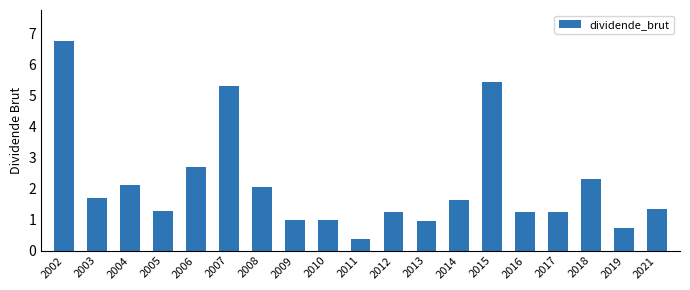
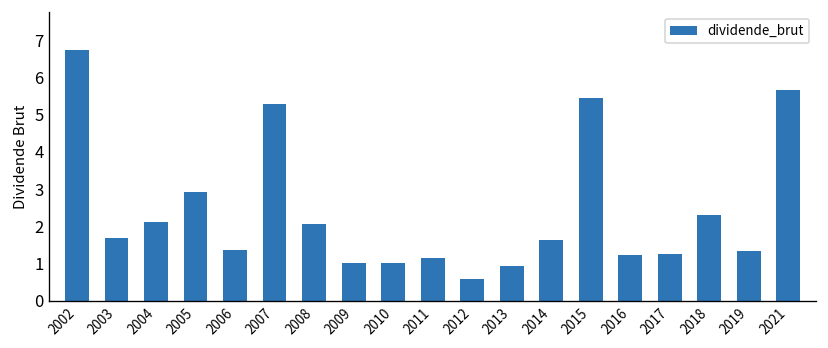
2005: 1.3 -> 2.9
2006: 2.7 -> 1.4
2011: 0.4 -> 1.2
2012: 1.2 -> 0.6
2019: 0.7 -> 1.3
2021: 1.3 -> 5.7
